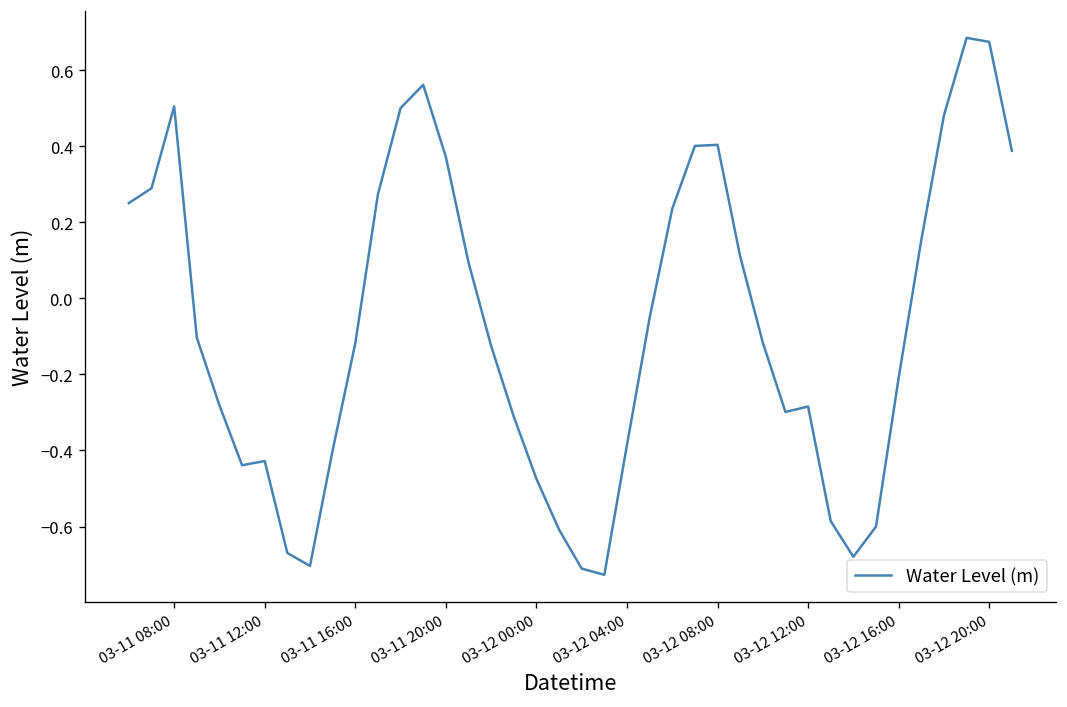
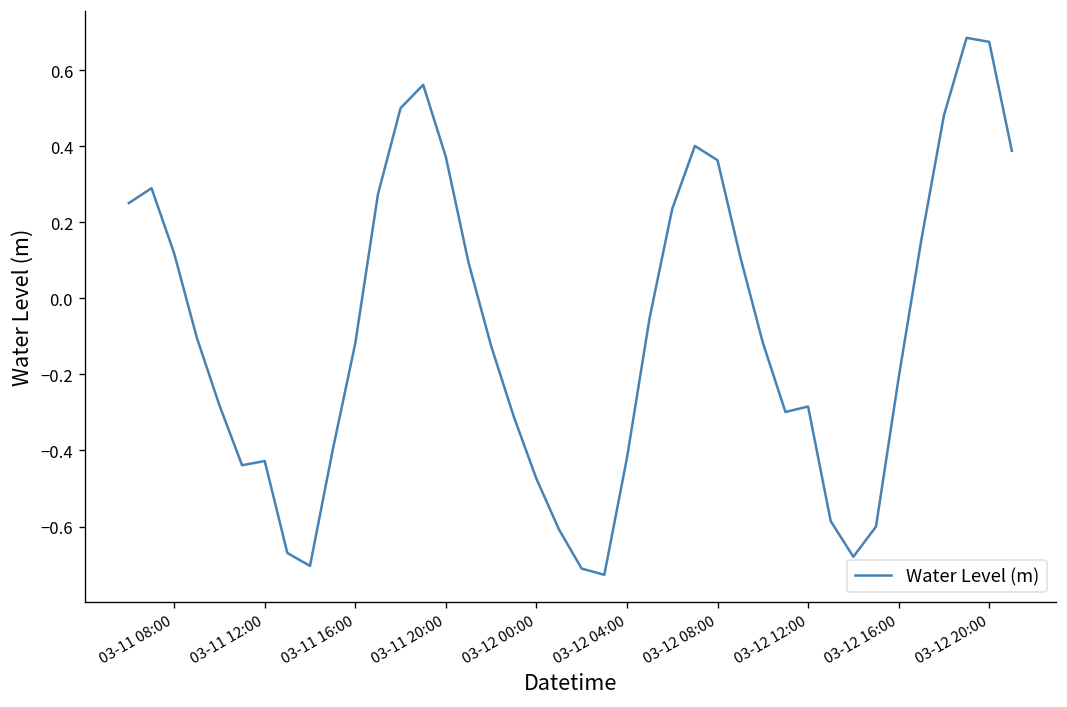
03-11 08:00: 0.51 -> 0.12
03-12 04:00: -0.39 -> -0.42
03-12 08:00: 0.40 -> 0.36
